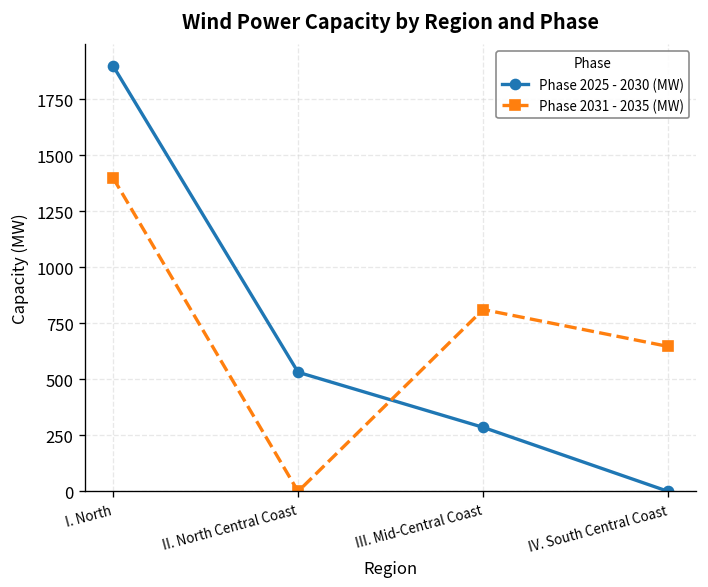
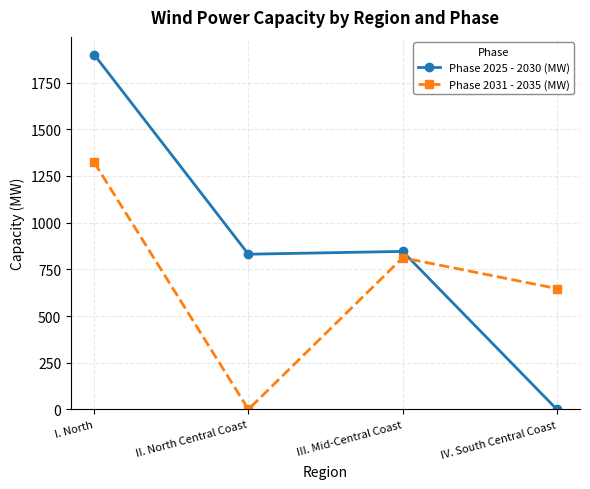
Phase 2031 - 2035 (MW), I. North: 1400 -> 1320
Phase 2025 - 2030 (MW), II. North Central Coast: 530 -> 830
Phase 2025 - 2030 (MW), III. Mid-Central Coast: 290 -> 850
